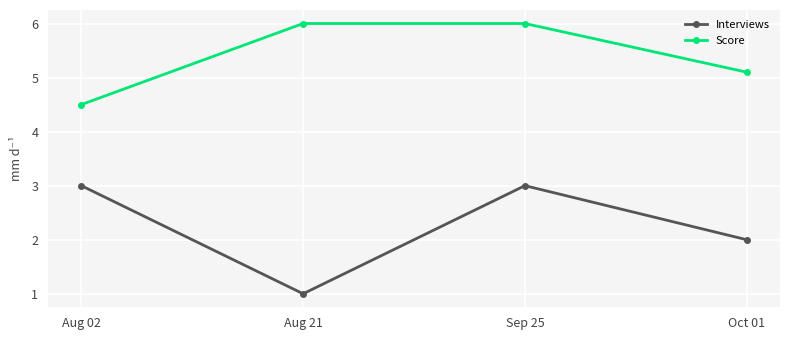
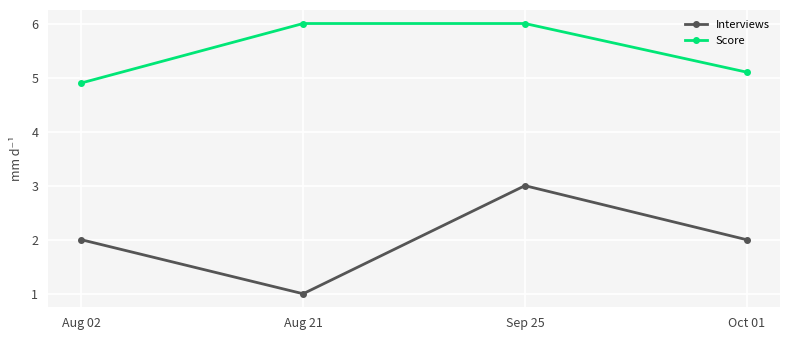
Interviews, Aug 02: 3 -> 2
Score, Aug 02: 4.5 -> 4.9
